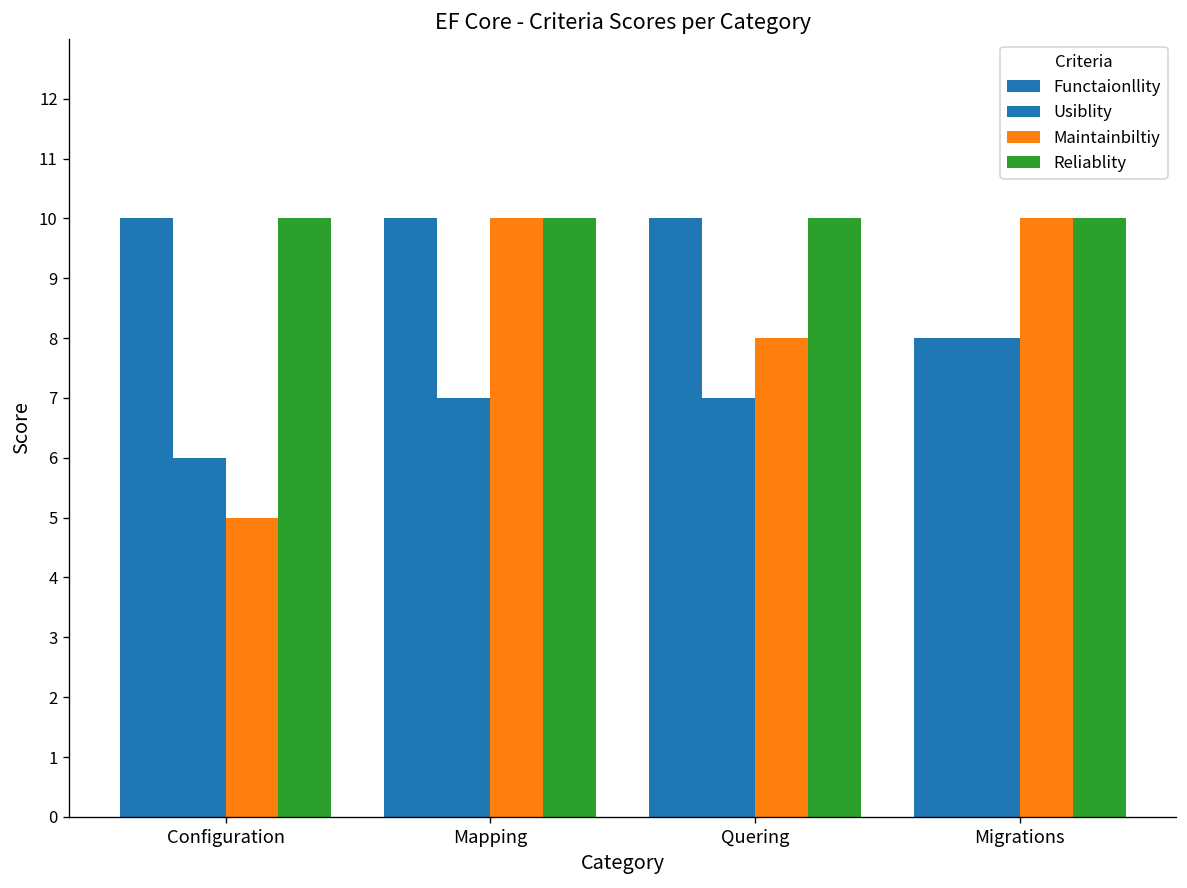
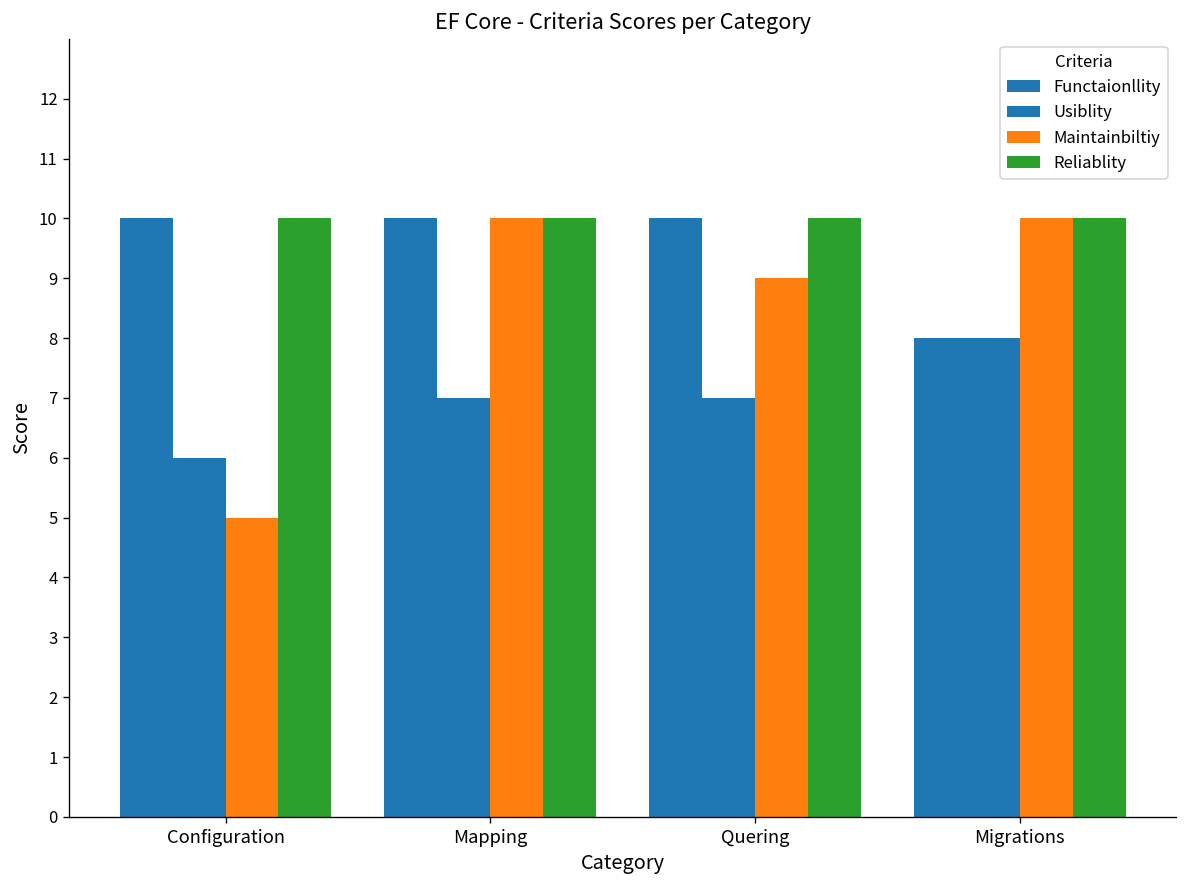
Maintainbiltiy, Quering: 8 -> 9
